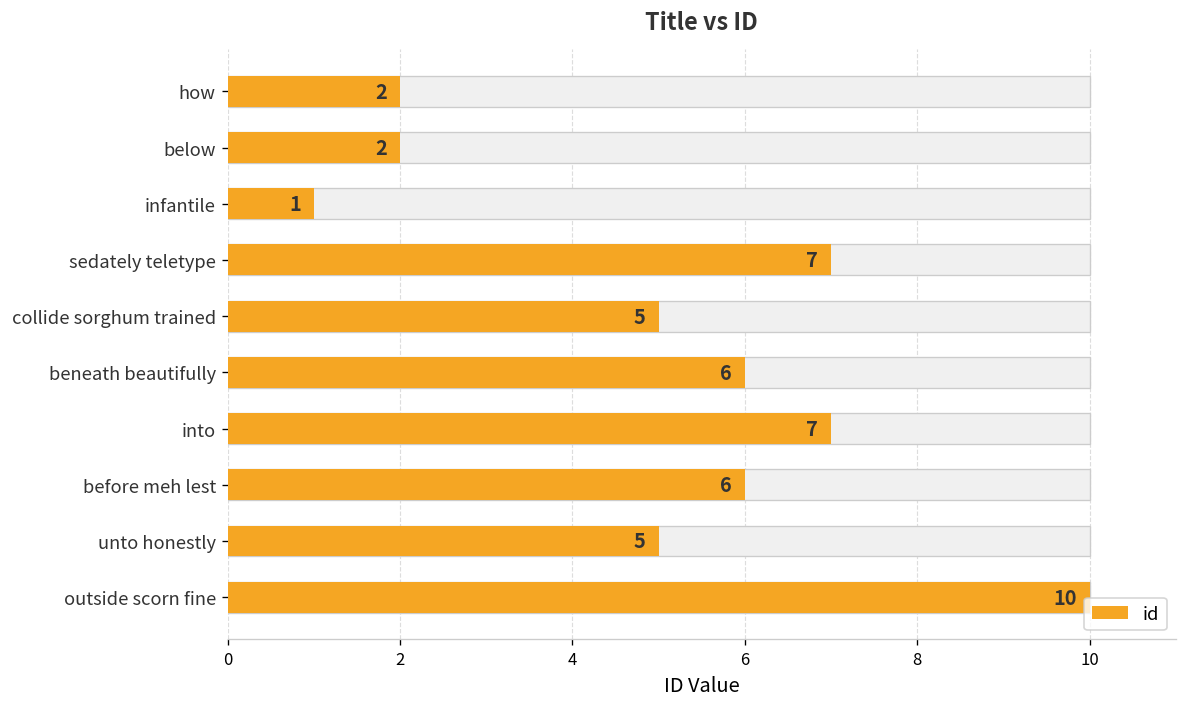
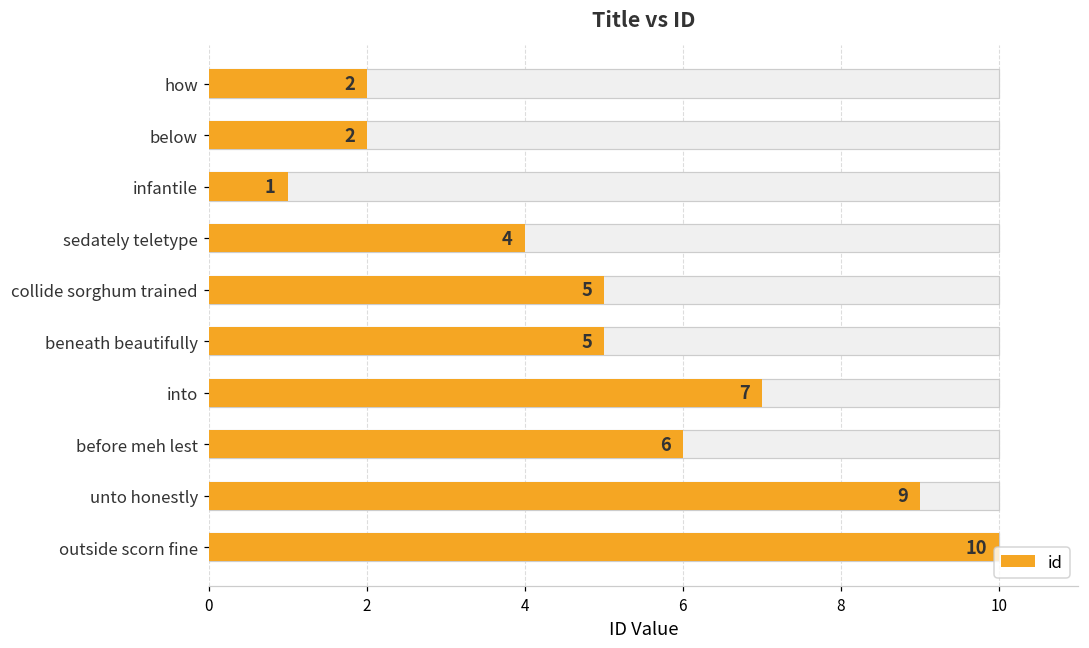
id, sedately teletype: 7 -> 4
id, beneath beautifully: 6 -> 5
id, unto honestly: 5 -> 9
